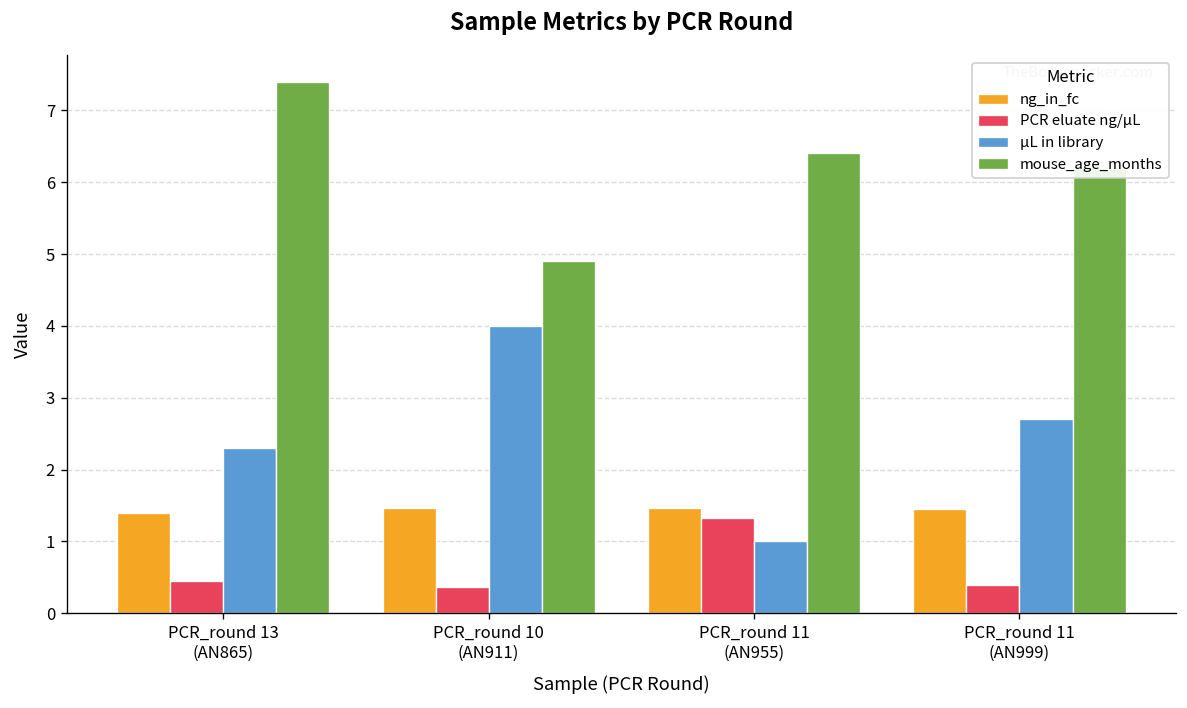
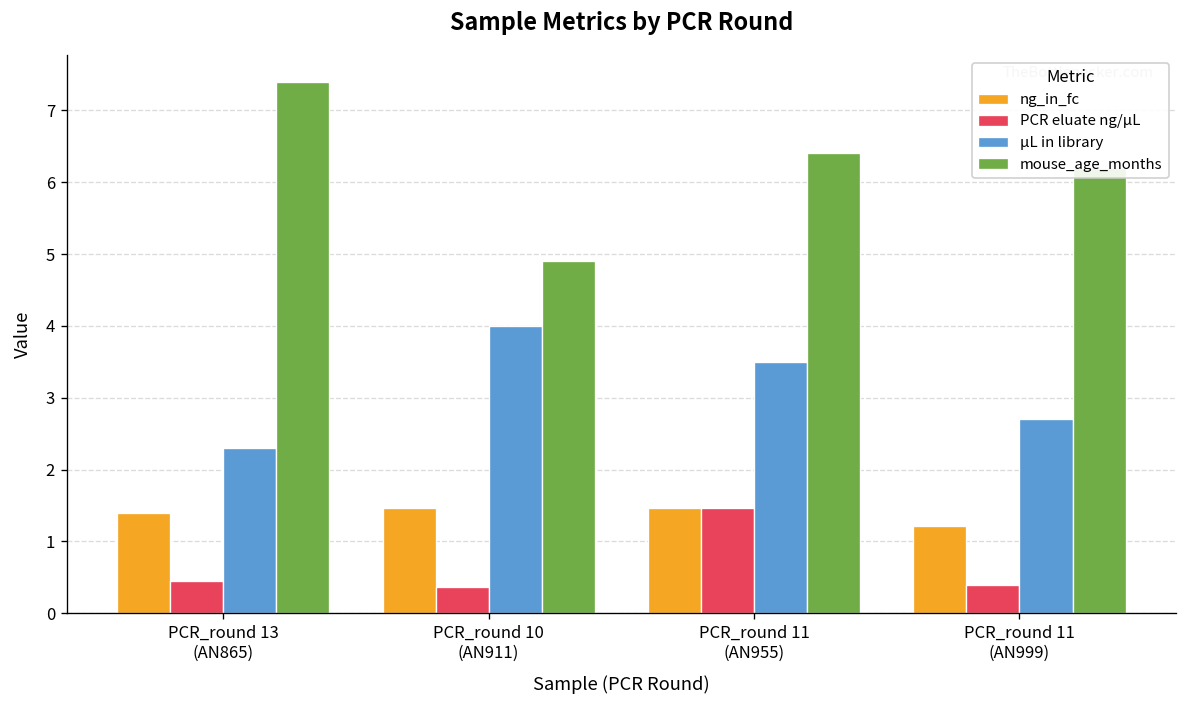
PCR eluate ng/µL, PCR_round 11 (AN955): 1.3 -> 1.5
µL in library, PCR_round 11 (AN955): 1.0 -> 3.5
ng_in_fc, PCR_round 11 (AN999): 1.5 -> 1.2
